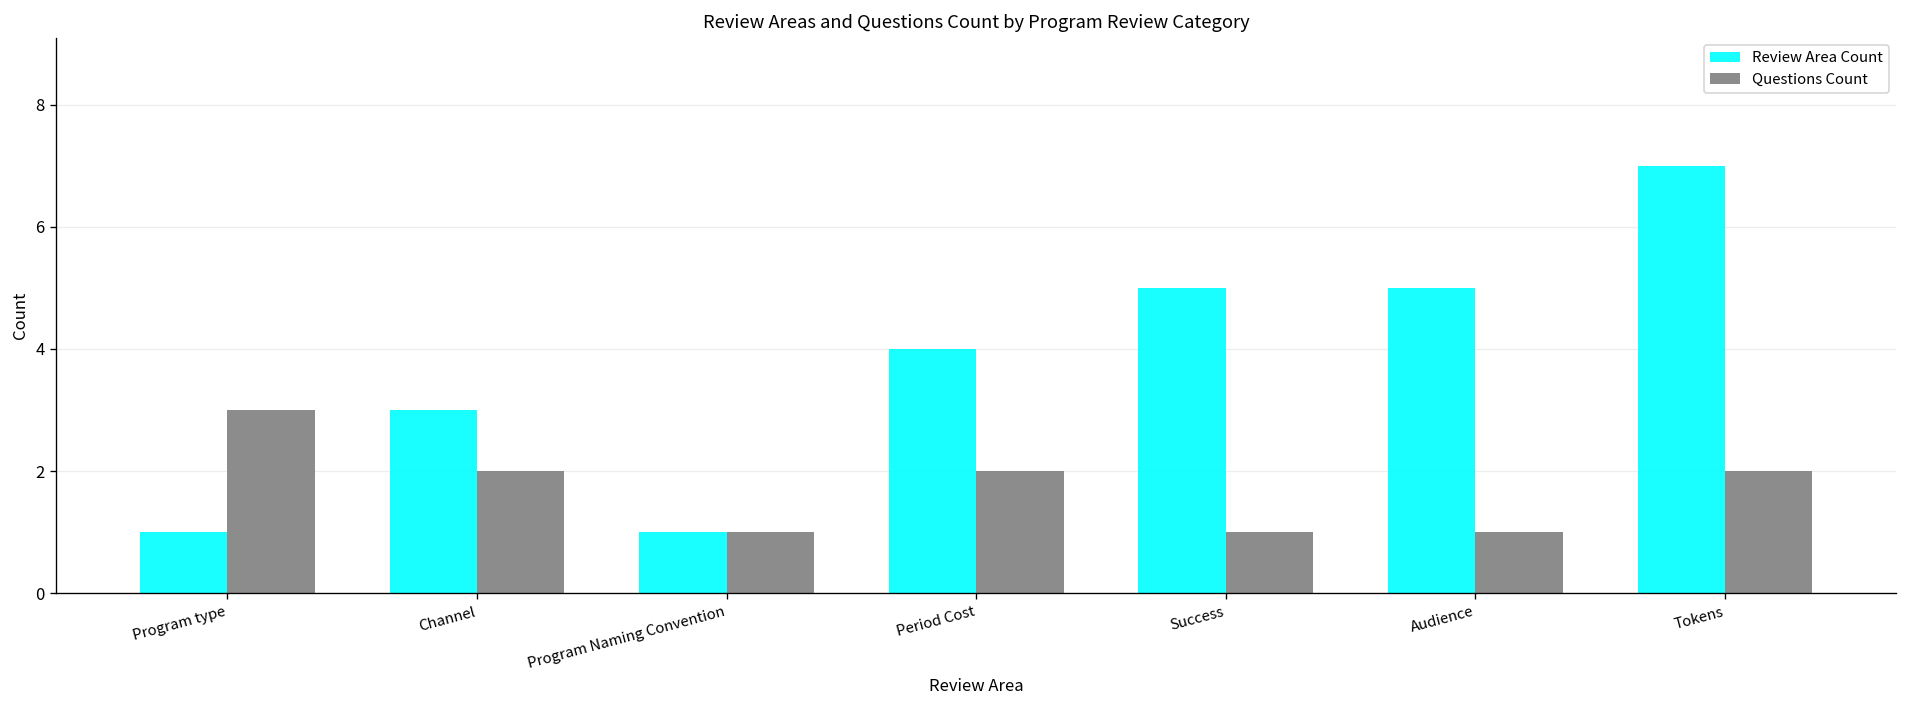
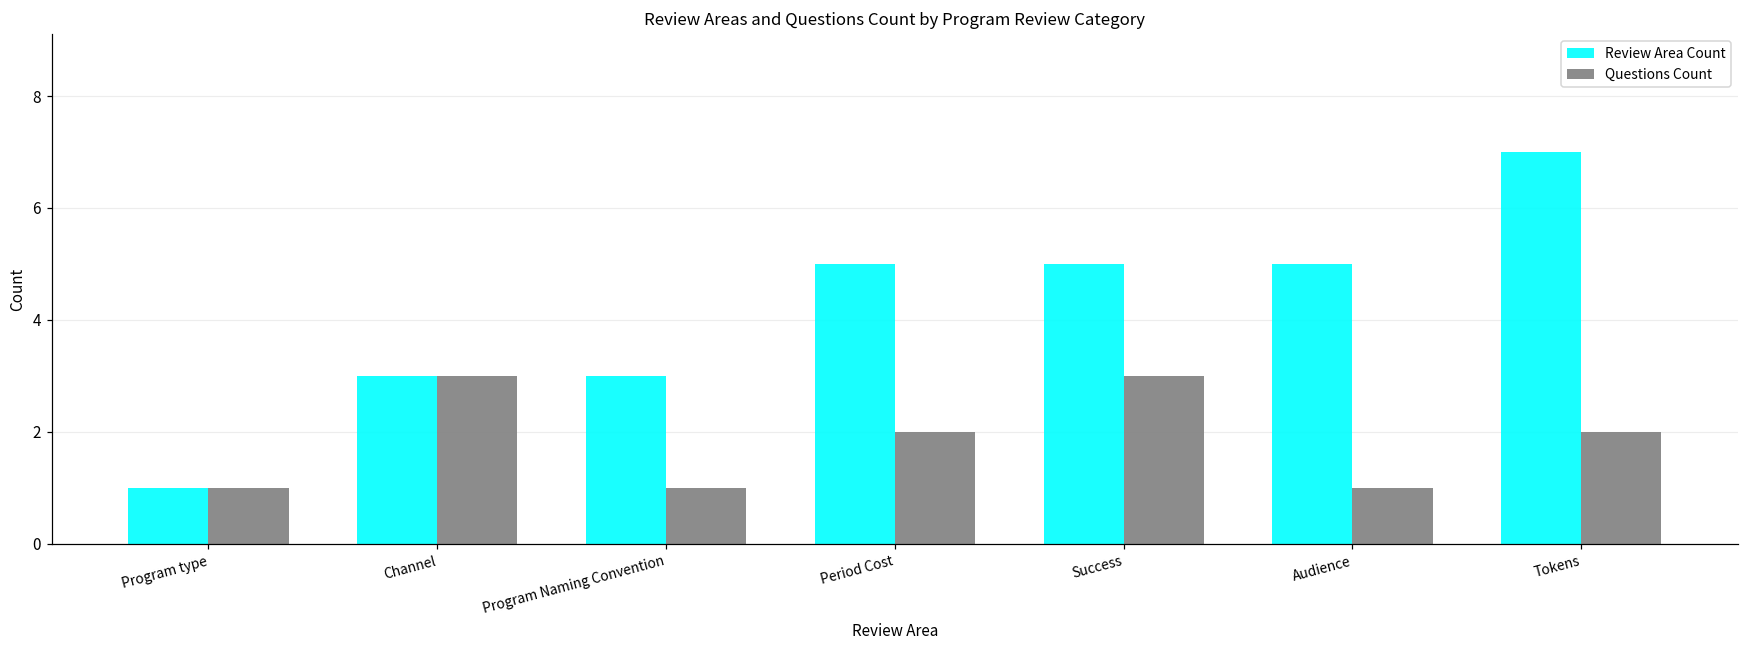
Questions Count, Program type: 3 -> 1
Questions Count, Channel: 2 -> 3
Review Area Count, Program Naming Convention: 1 -> 3
Review Area Count, Period Cost: 4 -> 5
Questions Count, Success: 1 -> 3
